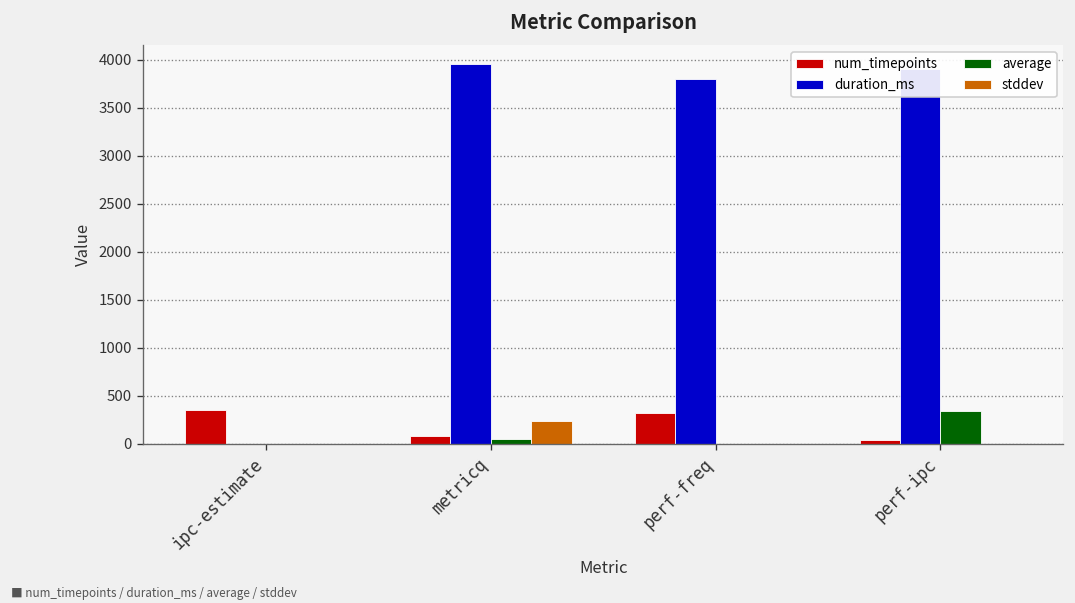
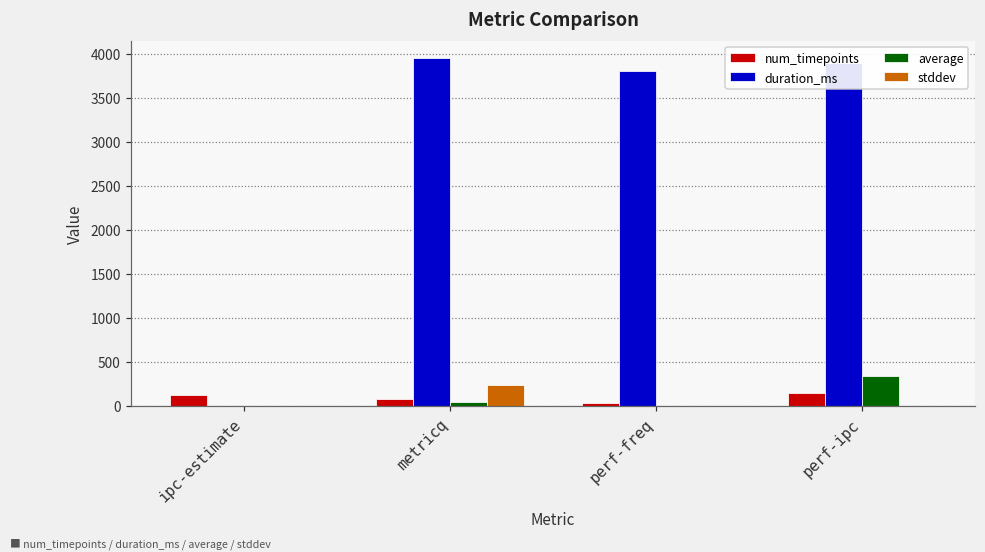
num_timepoints, ipc-estimate: 400 -> 100
num_timepoints, perf-freq: 300 -> 0
num_timepoints, perf-ipc: 0 -> 100
